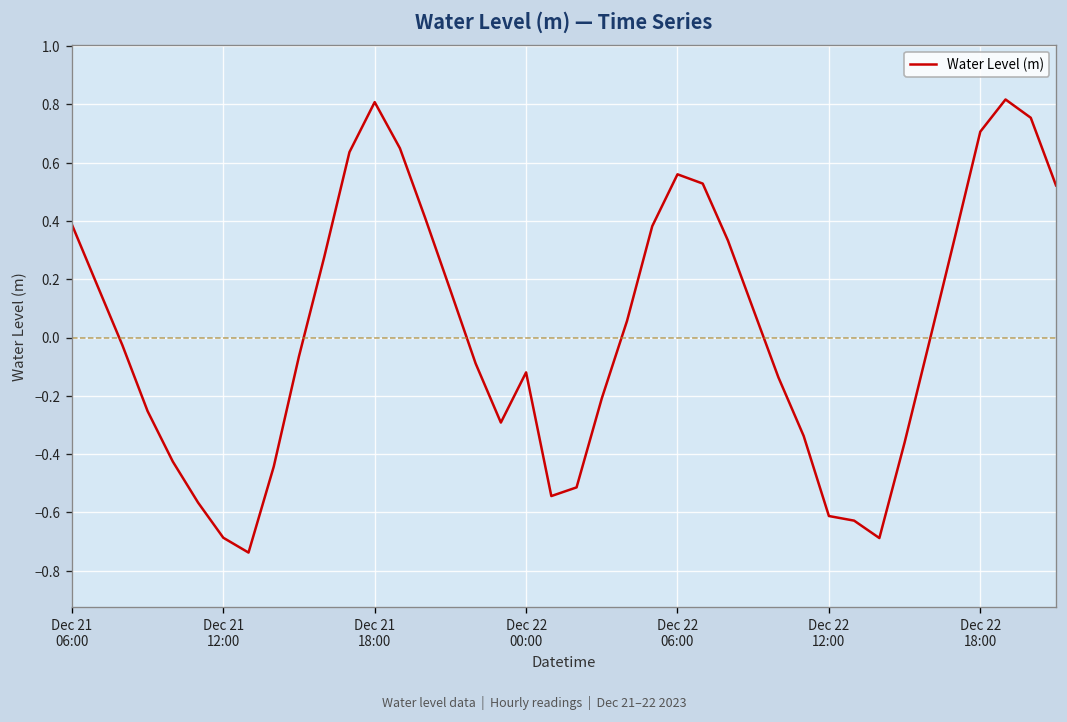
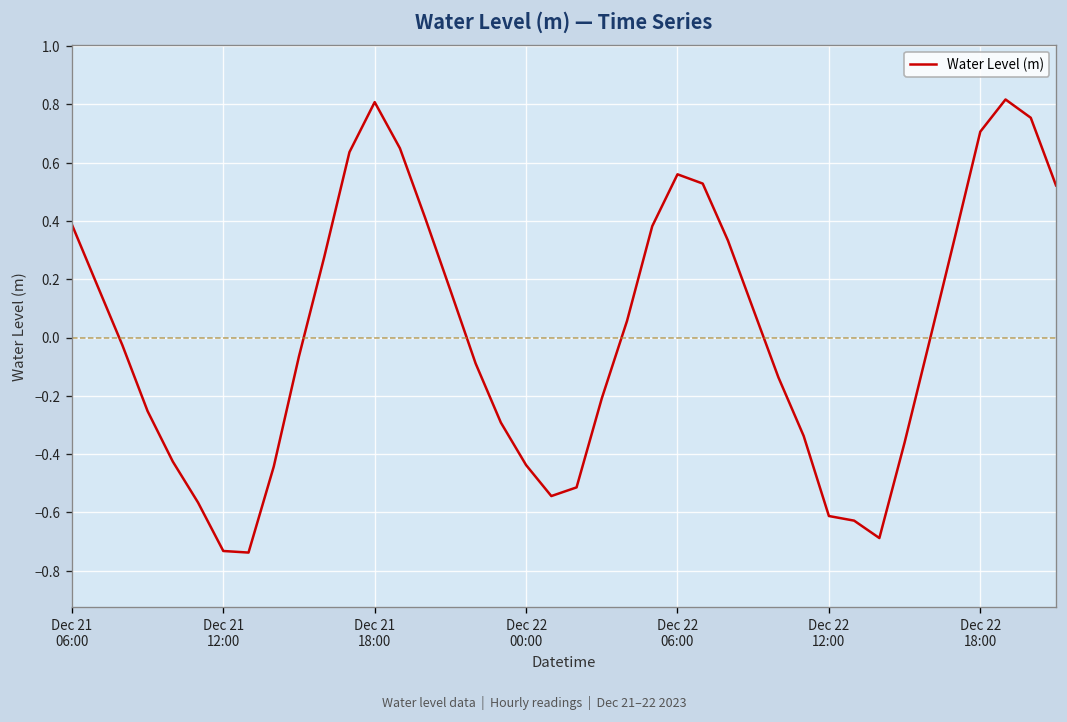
Dec 21 12:00: -0.69 -> -0.73
Dec 22 00:00: -0.12 -> -0.44
